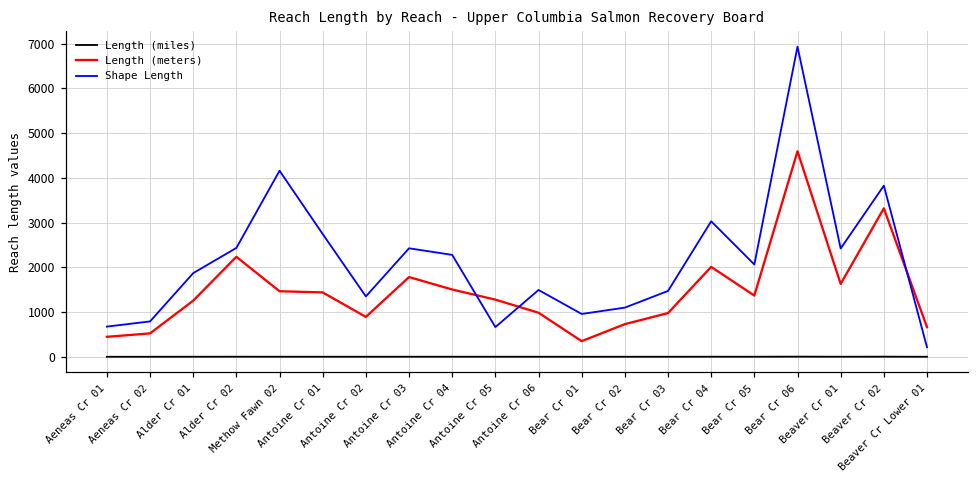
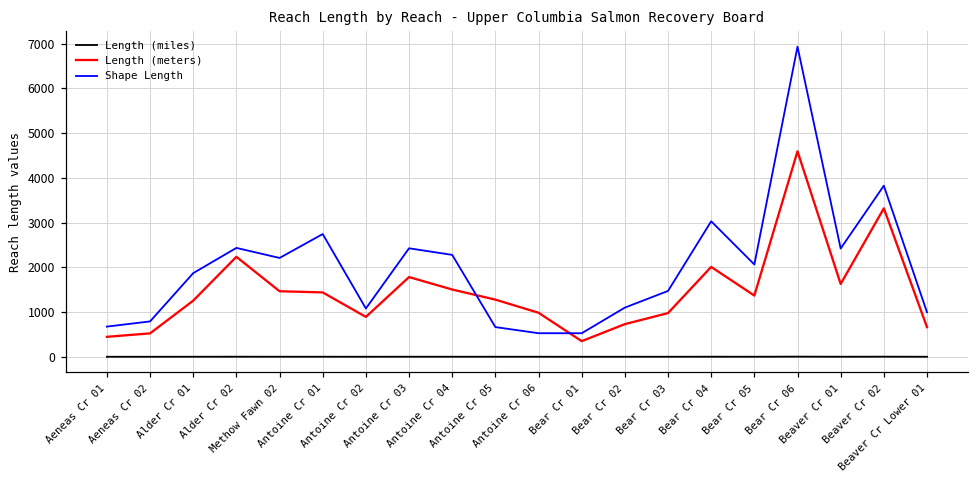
Shape Length, Methow Fawn 02: 4200 -> 2200
Shape Length, Antoine Cr 02: 1300 -> 1100
Shape Length, Antoine Cr 06: 1500 -> 500
Shape Length, Bear Cr 01: 1000 -> 500
Shape Length, Beaver Cr Lower 01: 200 -> 1000
